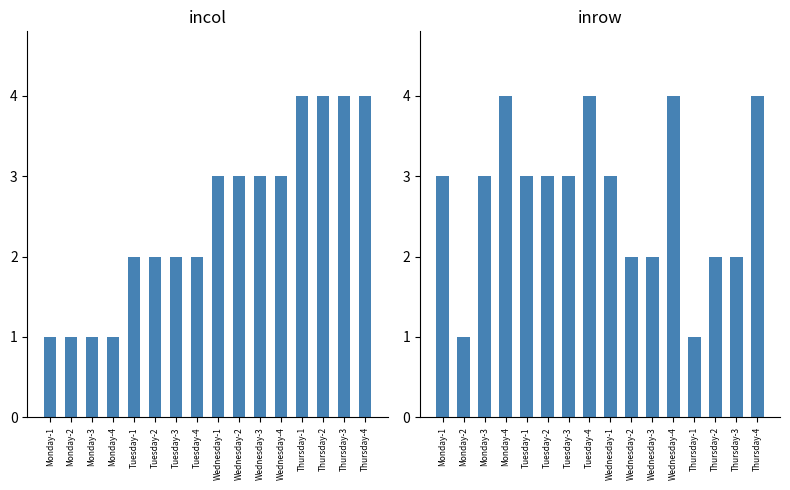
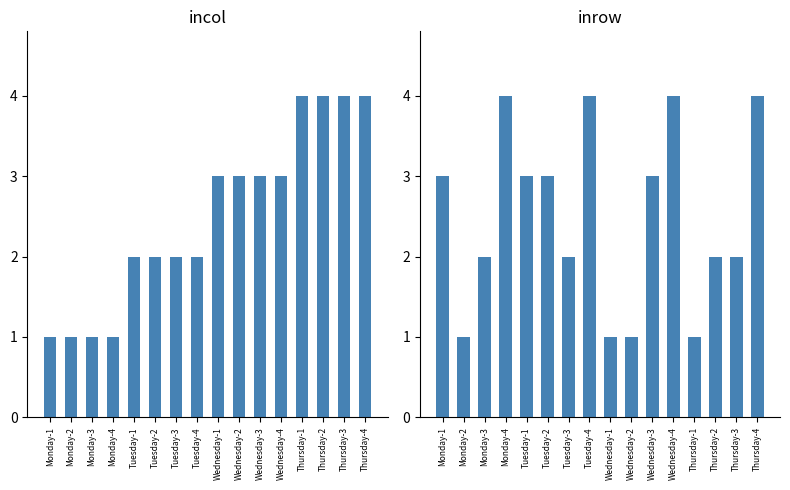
inrow, Monday-3: 3 -> 2
inrow, Tuesday-3: 3 -> 2
inrow, Wednesday-1: 3 -> 1
inrow, Wednesday-2: 2 -> 1
inrow, Wednesday-3: 2 -> 3
